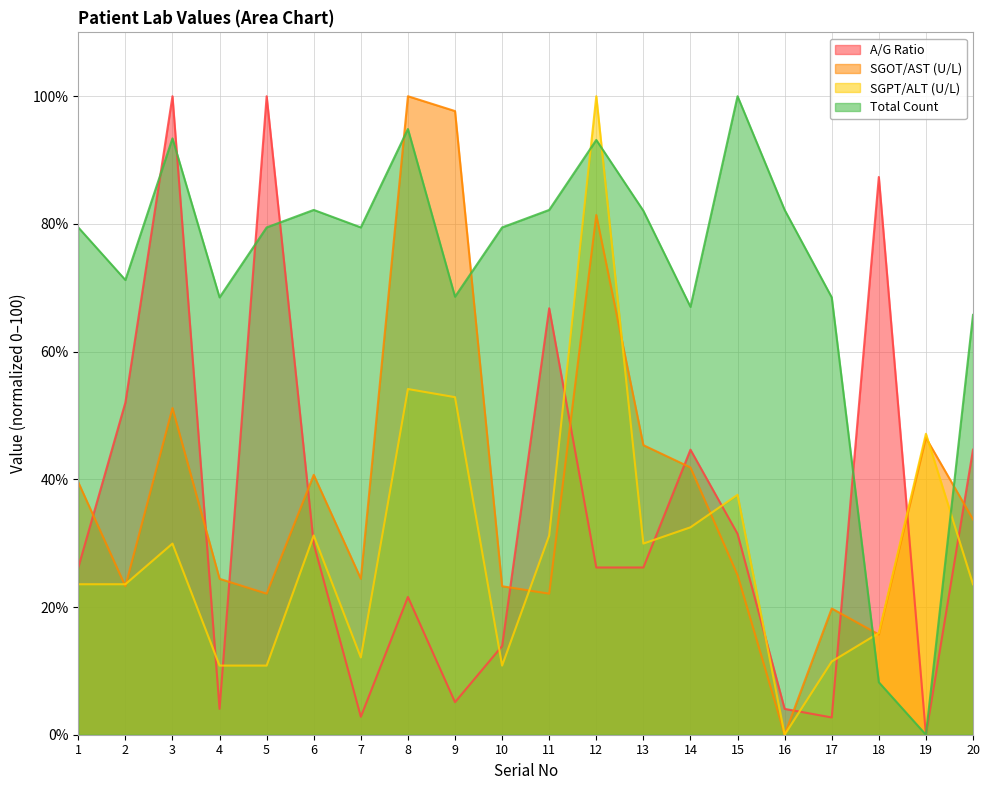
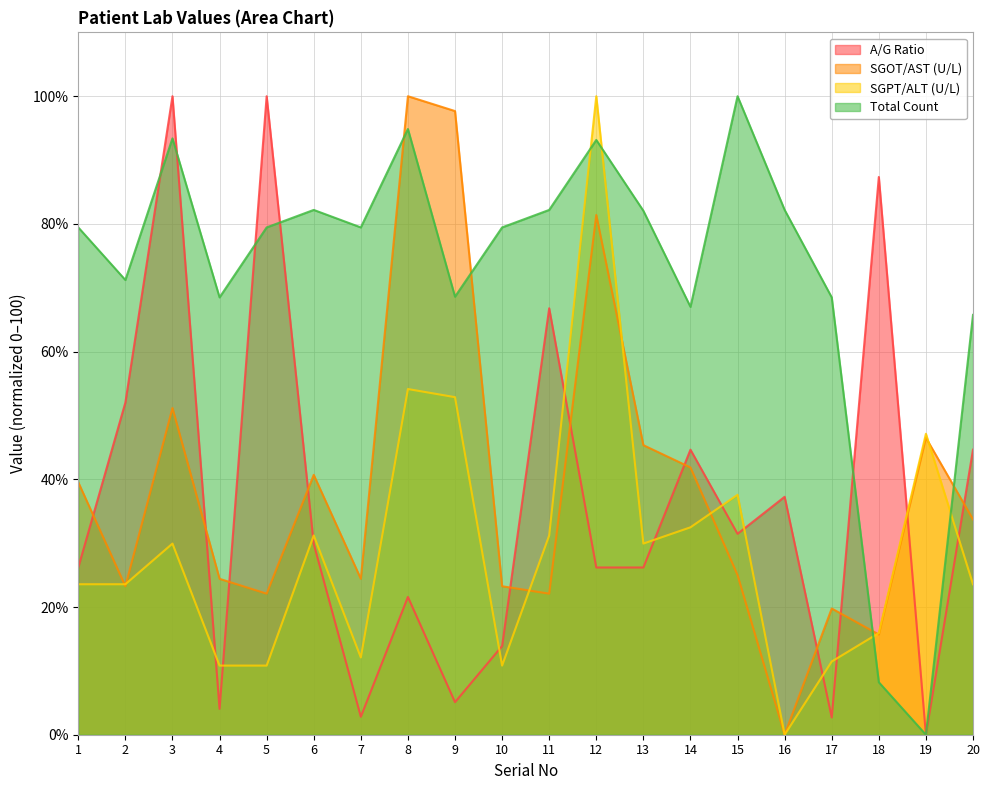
A/G Ratio, 16: 4% -> 37%
